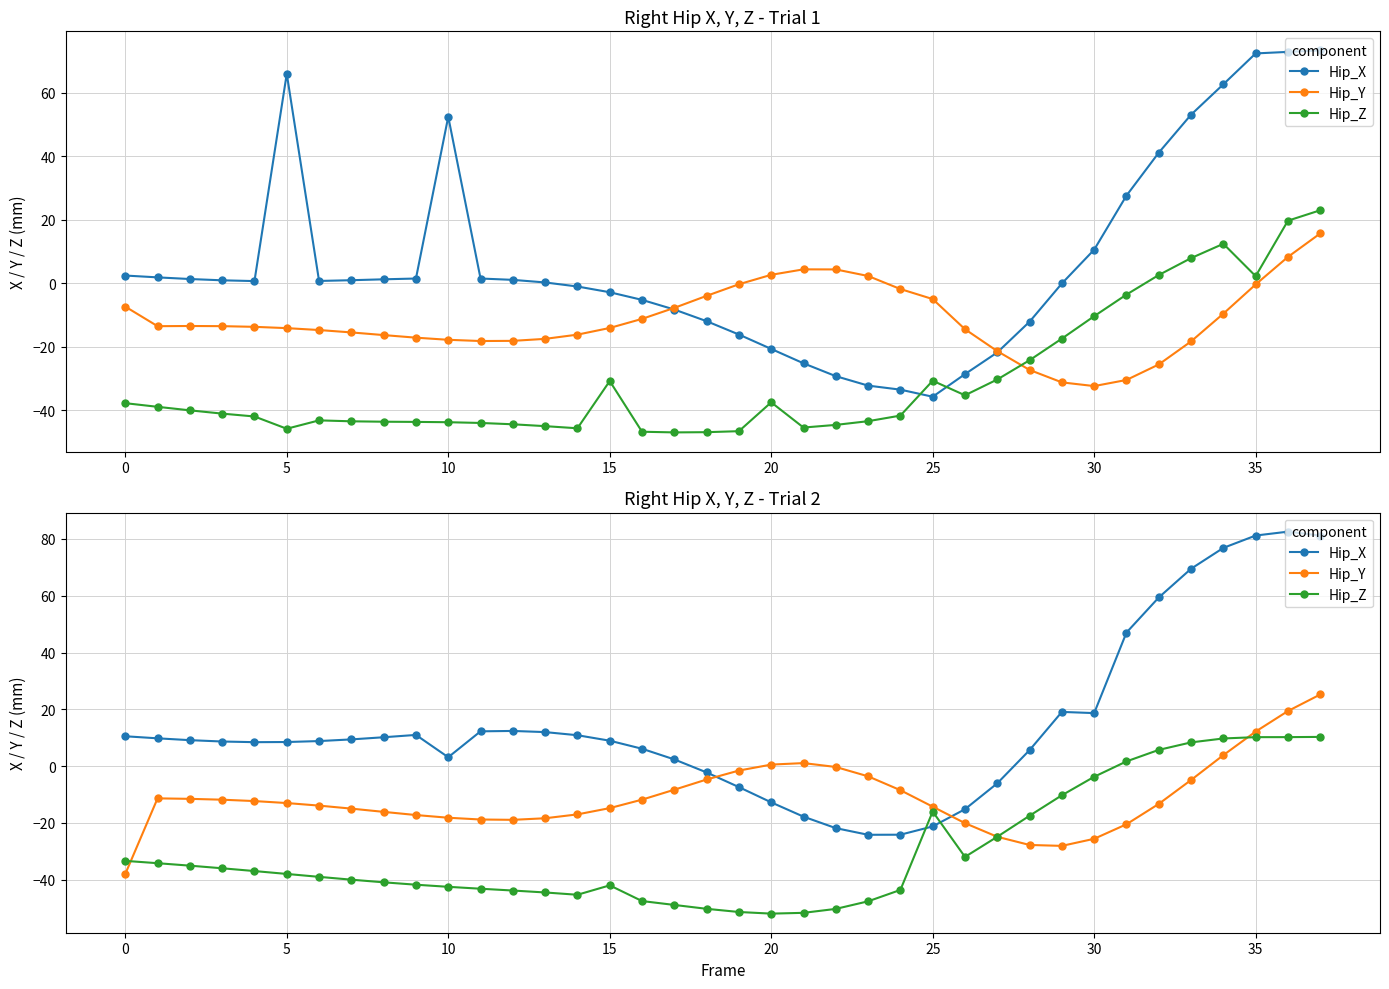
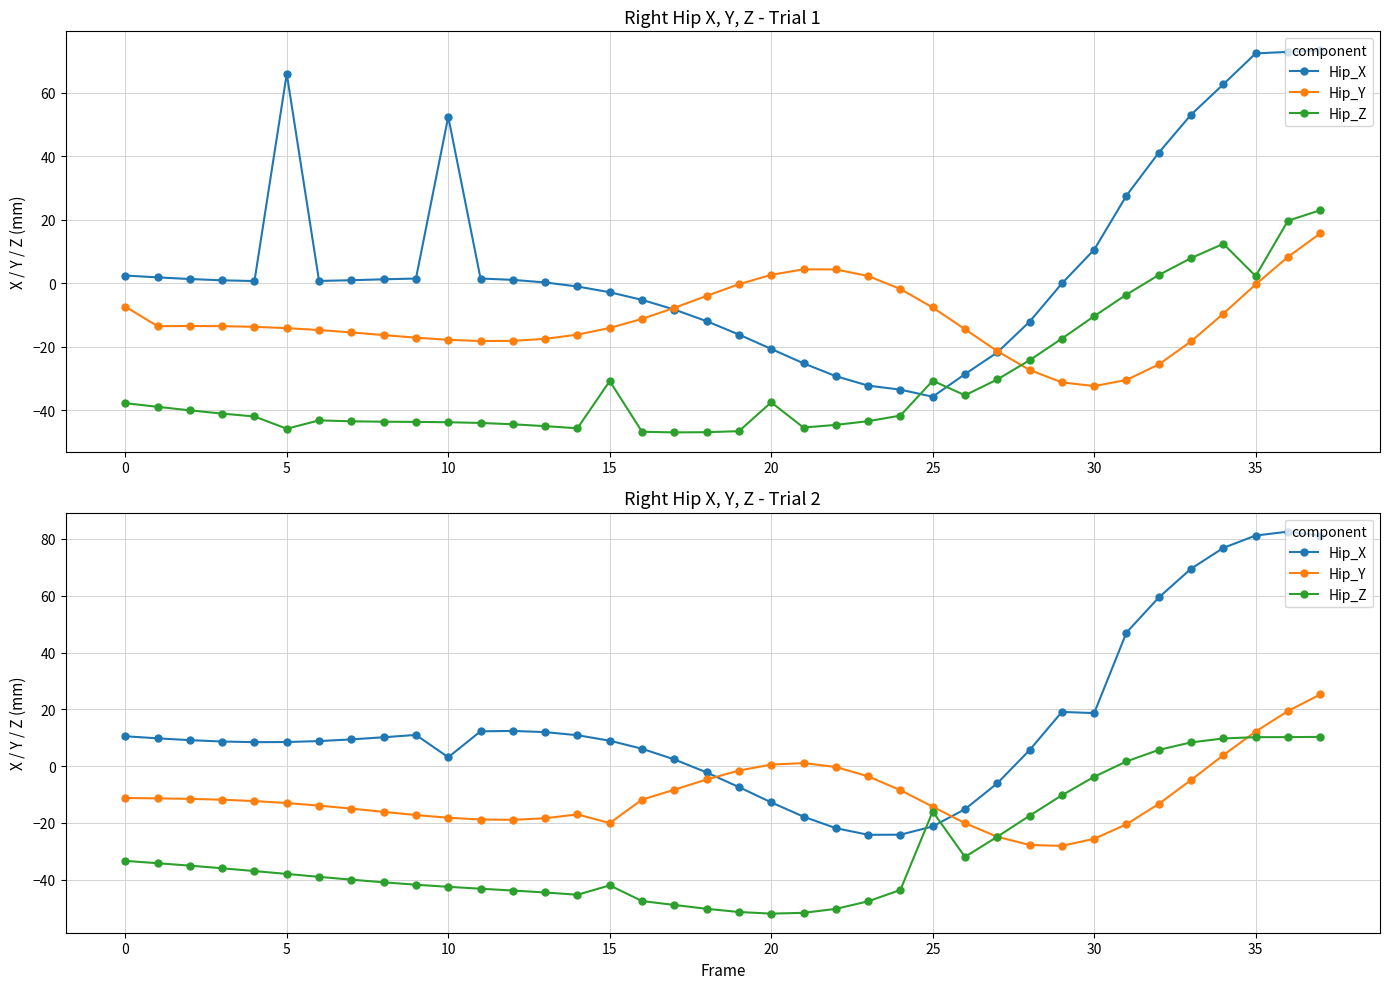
Right Hip X, Y, Z - Trial 1, Hip_Y, 25: -5 -> -8
Right Hip X, Y, Z - Trial 2, Hip_Y, 0: -38 -> -11
Right Hip X, Y, Z - Trial 2, Hip_Y, 15: -15 -> -20
